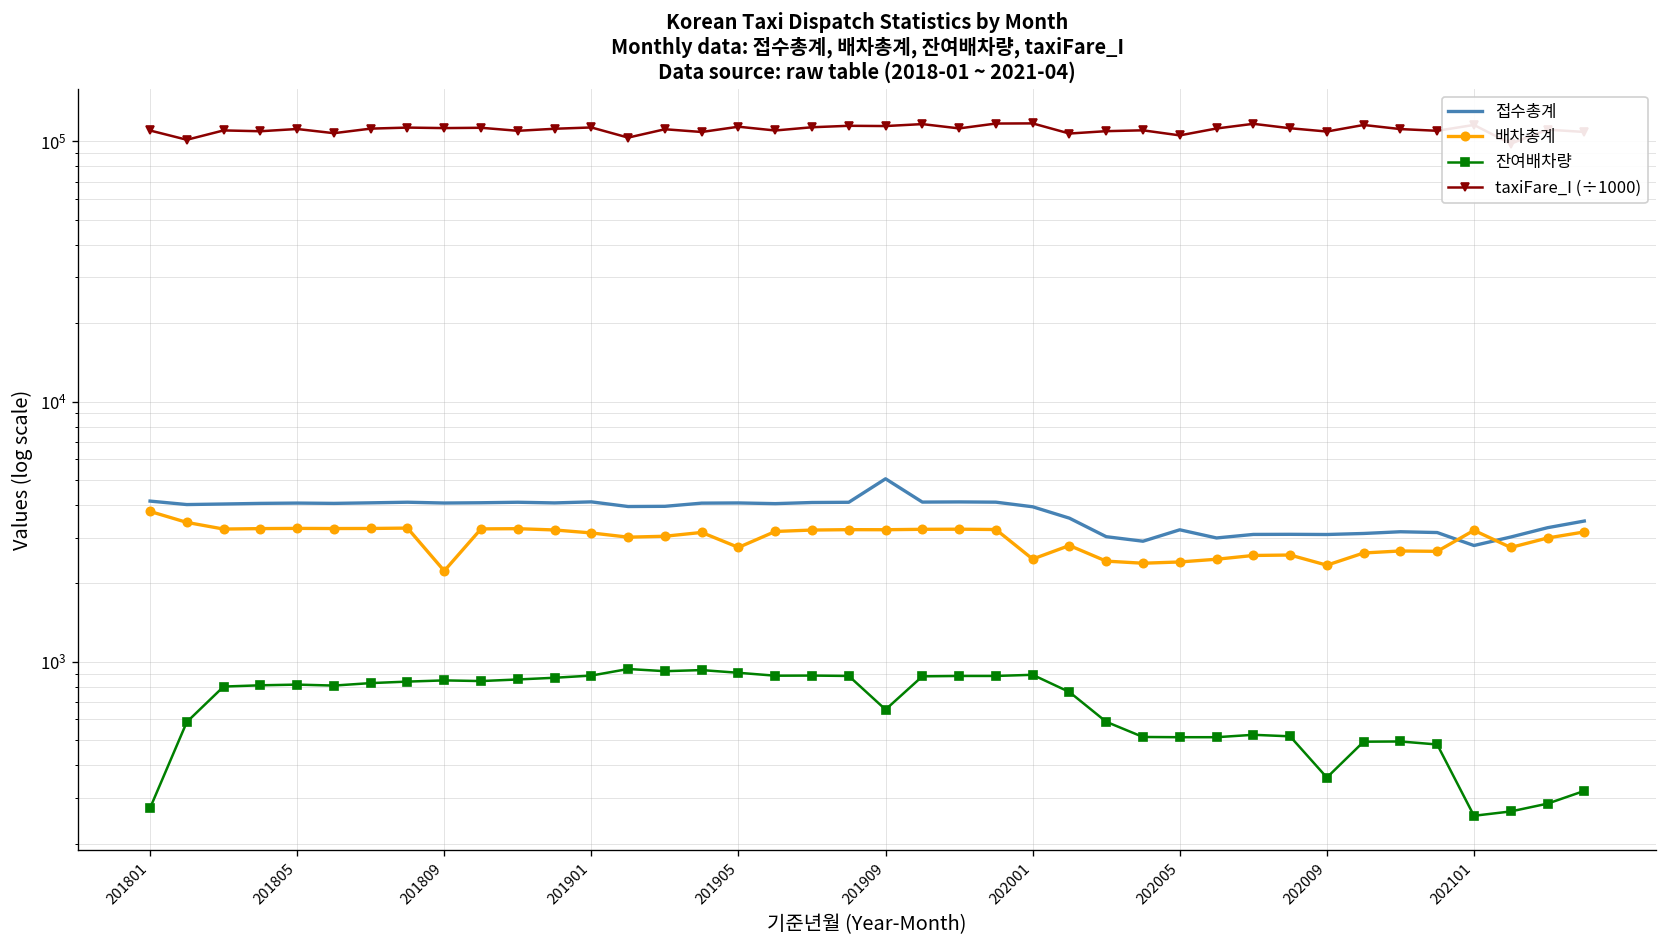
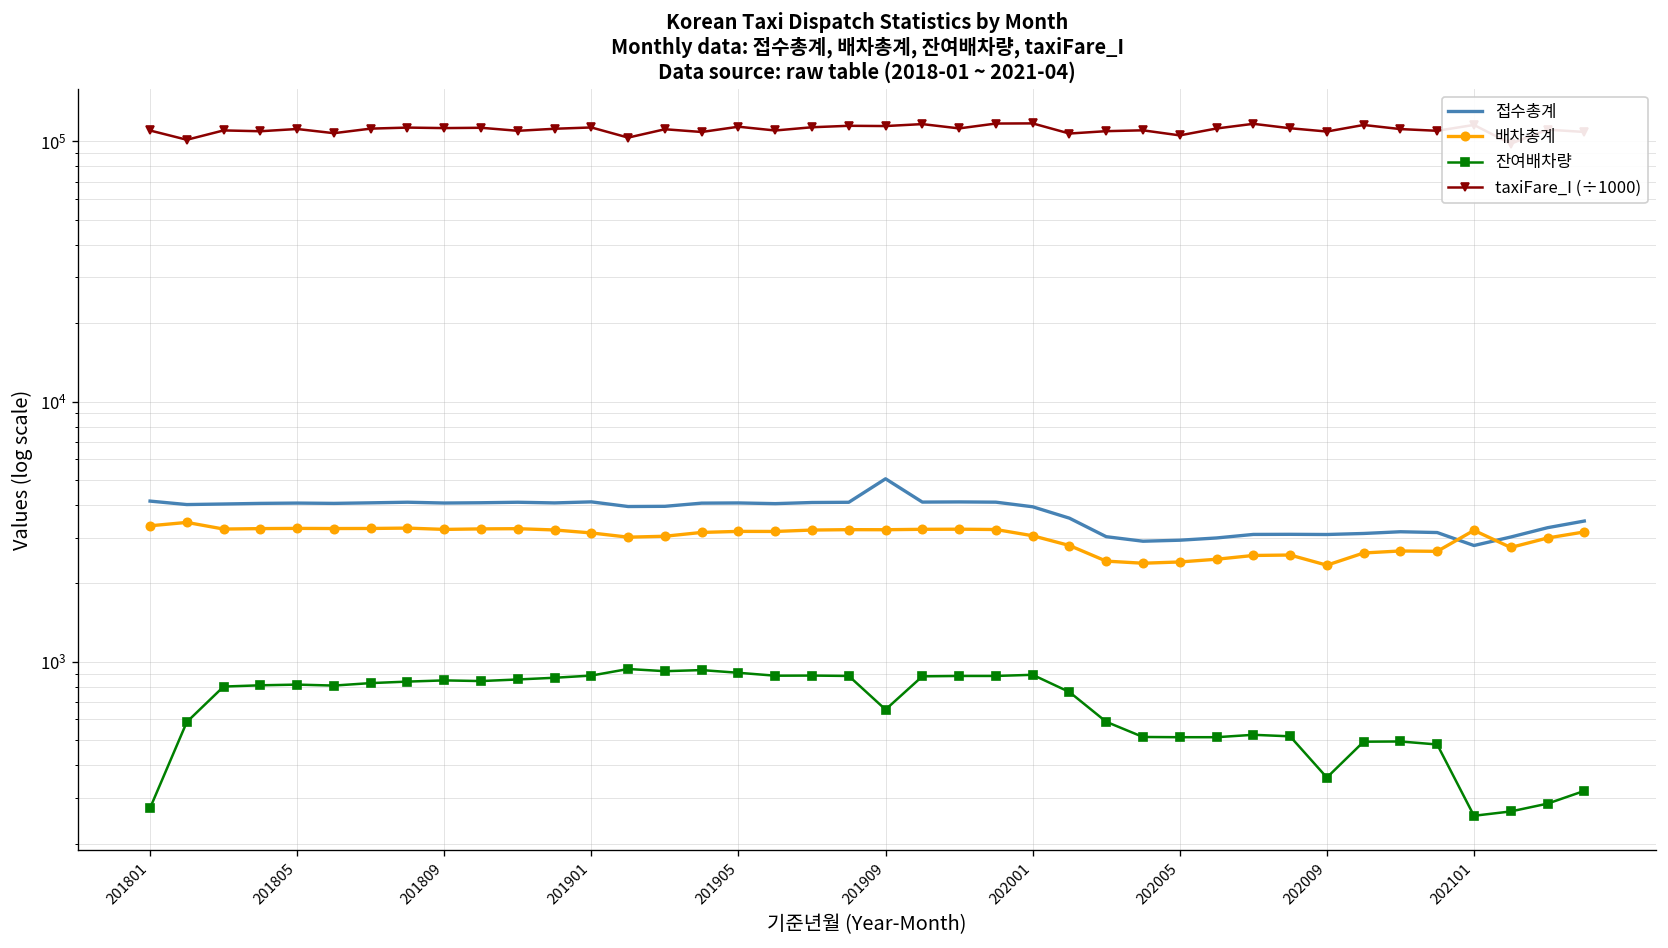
배차총계, 201801: 3800 -> 3300
배차총계, 201809: 2200 -> 3200
배차총계, 201905: 2800 -> 3200
배차총계, 202001: 2500 -> 3000
접수총계, 202005: 3200 -> 2900
